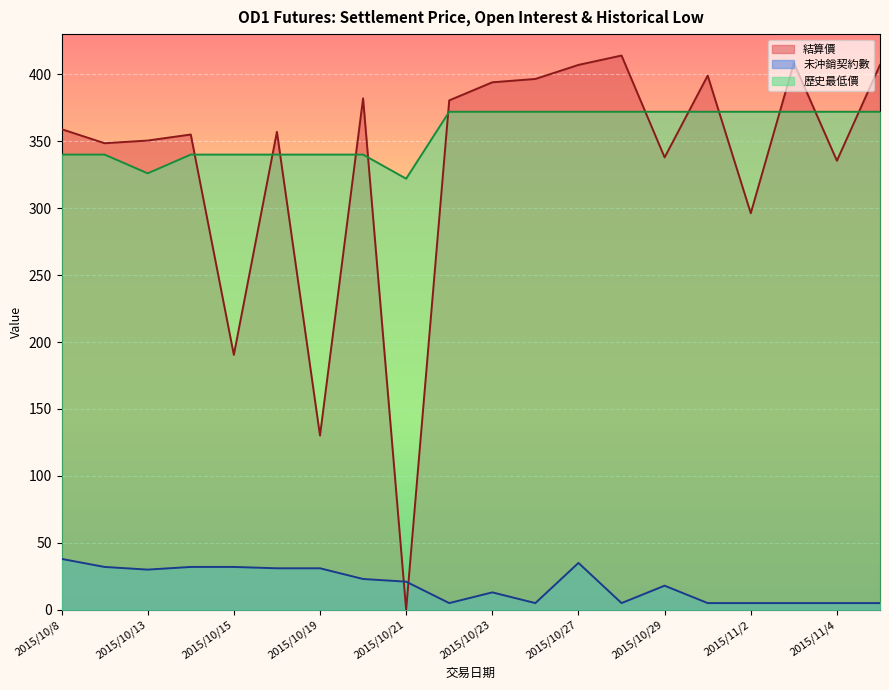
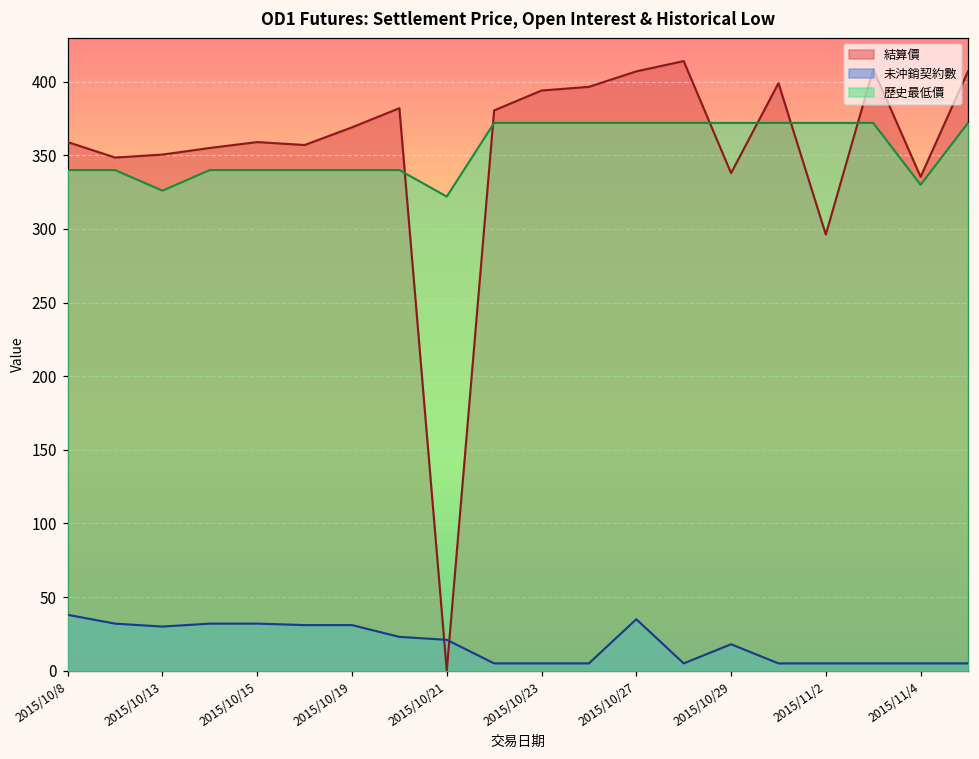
結算價, 2015/10/15: 190 -> 359
結算價, 2015/10/19: 130 -> 369
未沖銷契約數, 2015/10/23: 13 -> 5
歷史最低價, 2015/11/4: 372 -> 330
